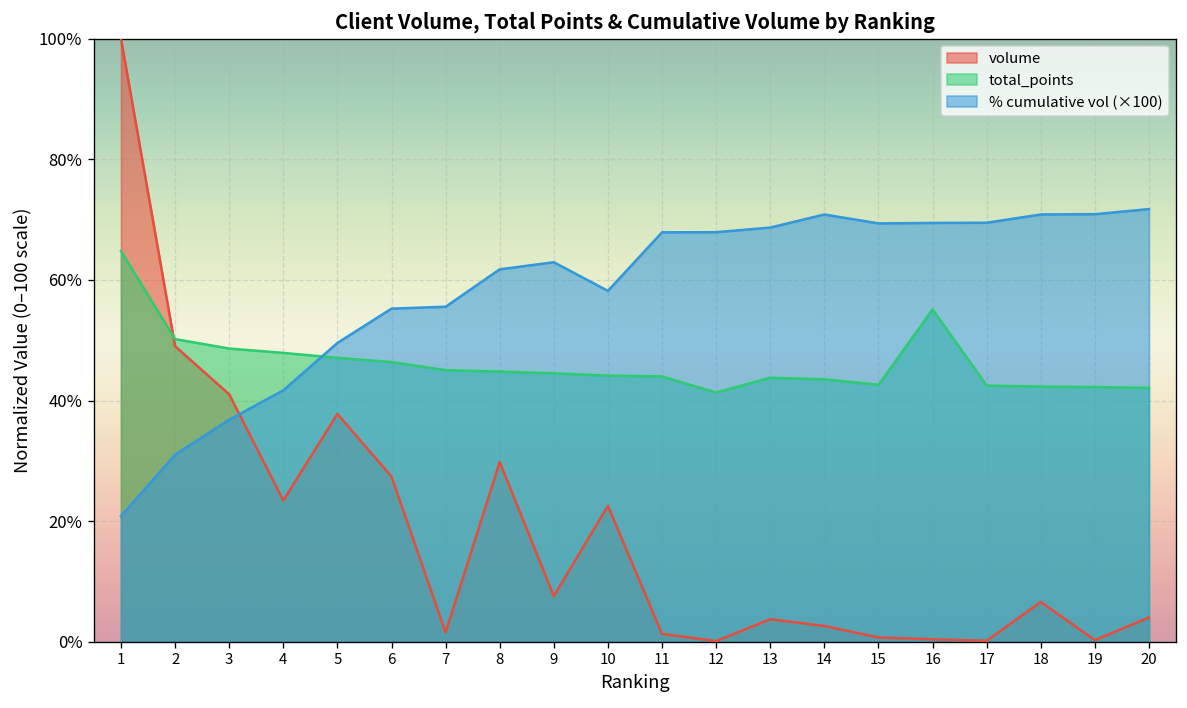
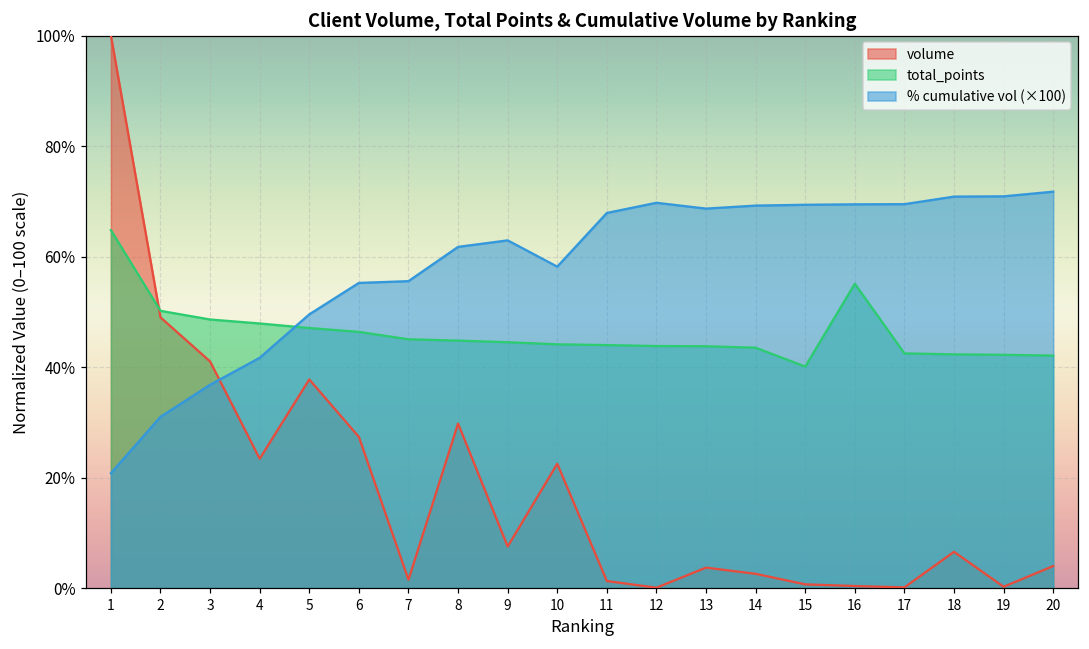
total_points, 12: 41% -> 44%
% cumulative vol (×100), 12: 68% -> 70%
% cumulative vol (×100), 14: 71% -> 69%
total_points, 15: 43% -> 40%
